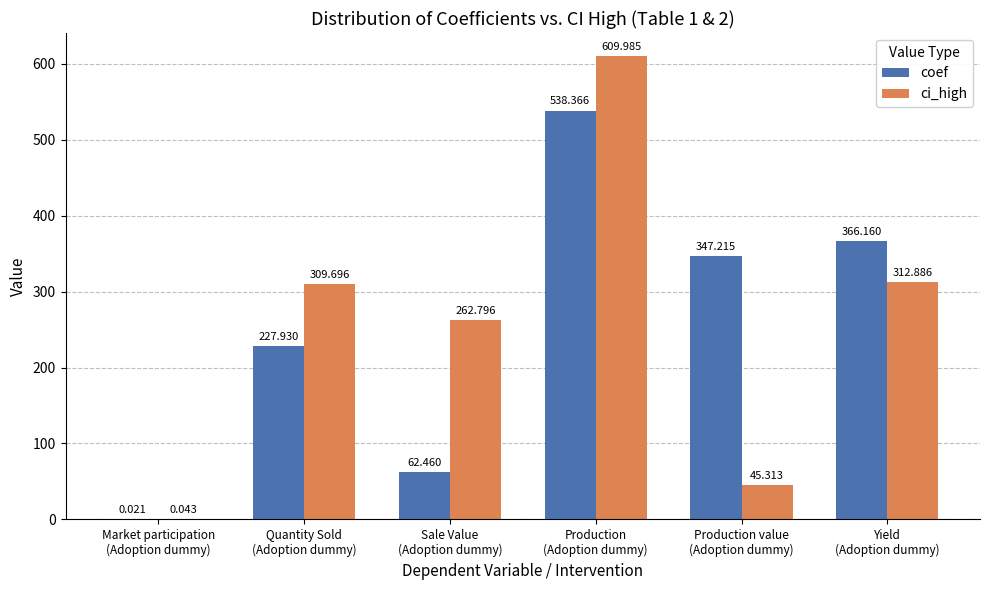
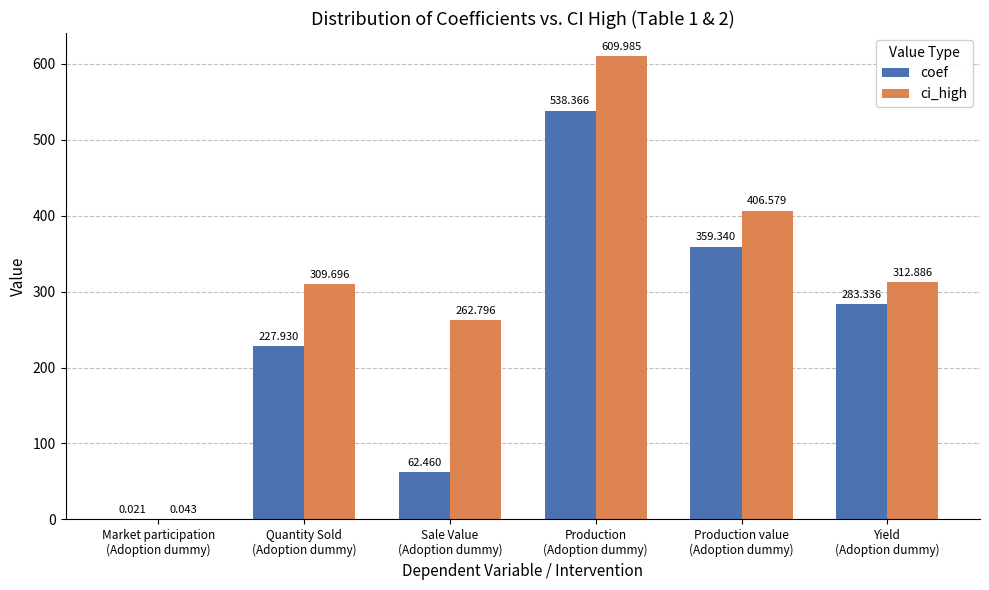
coef, Production value (Adoption dummy): 347.215 -> 359.340
ci_high, Production value (Adoption dummy): 45.313 -> 406.579
coef, Yield (Adoption dummy): 366.160 -> 283.336
